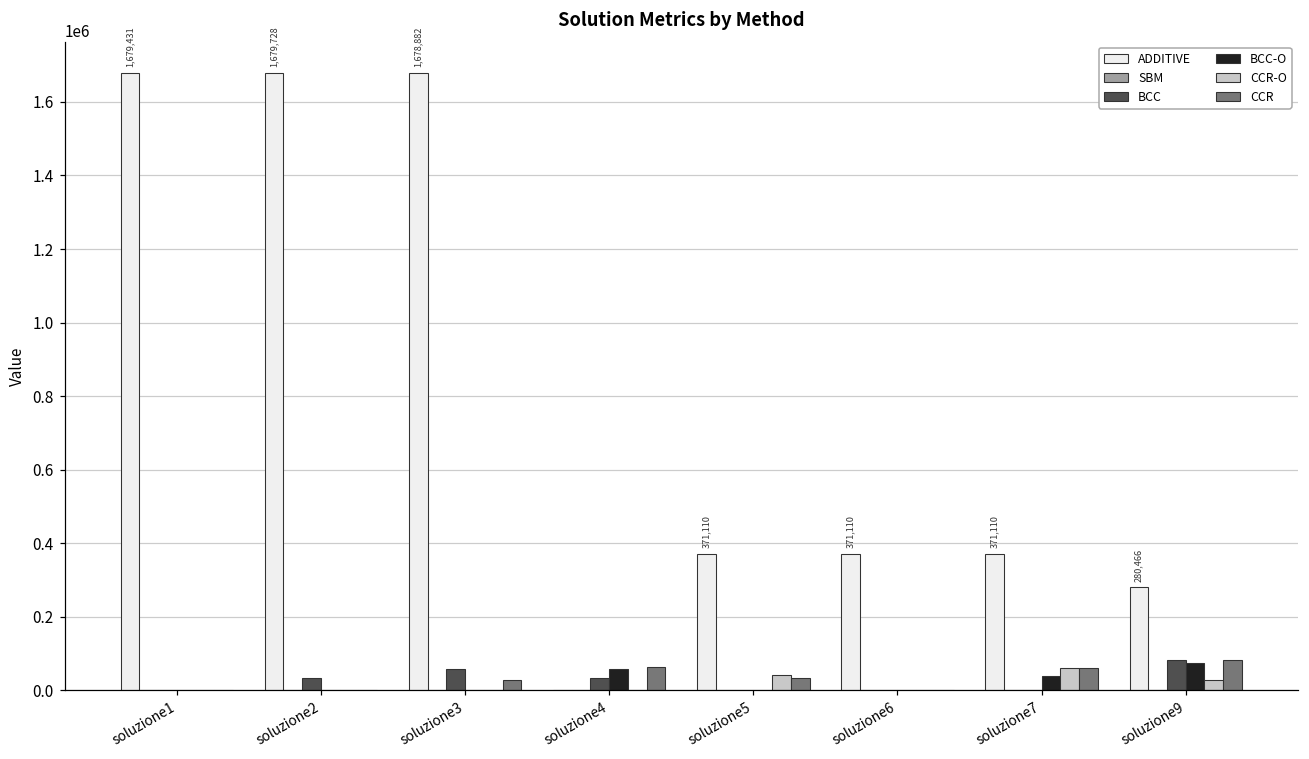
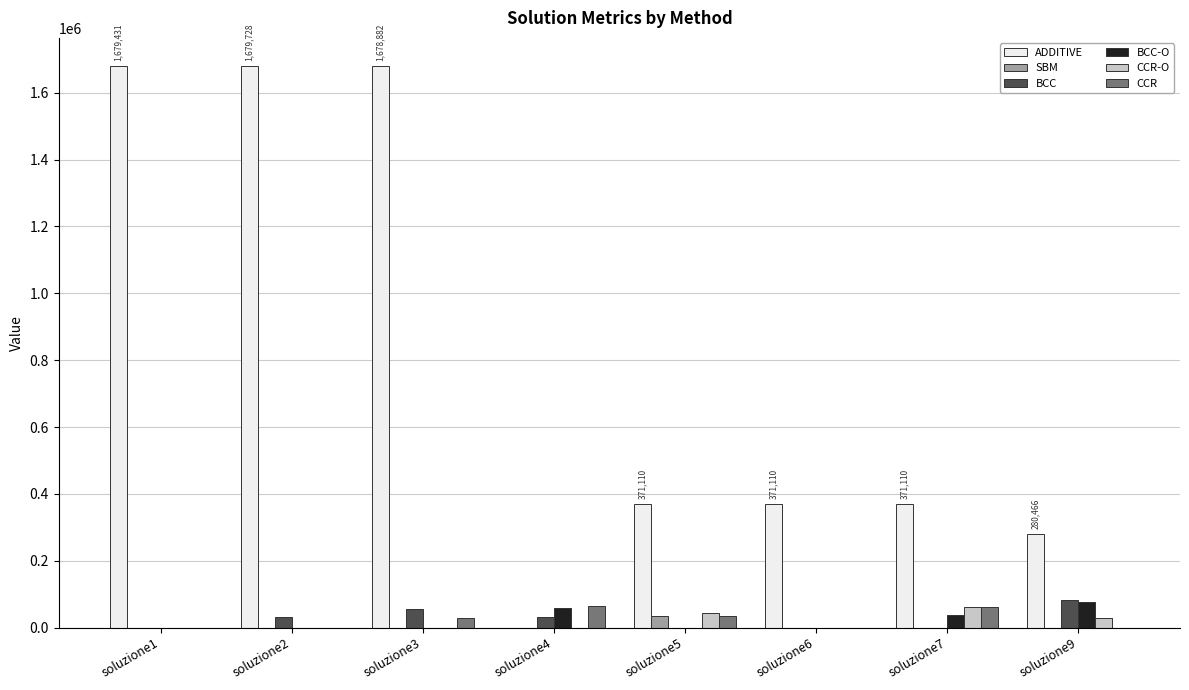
SBM, soluzione5: 0 -> 30000
CCR, soluzione9: 80000 -> 0
